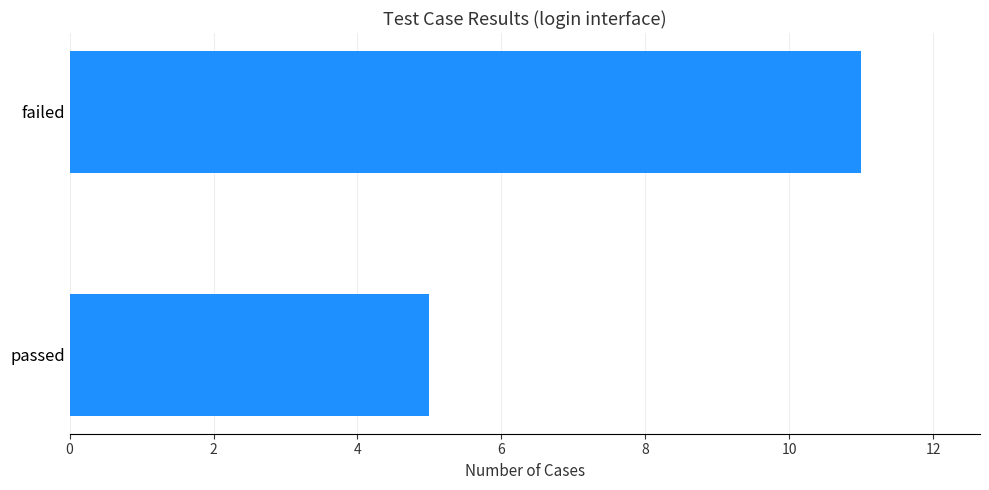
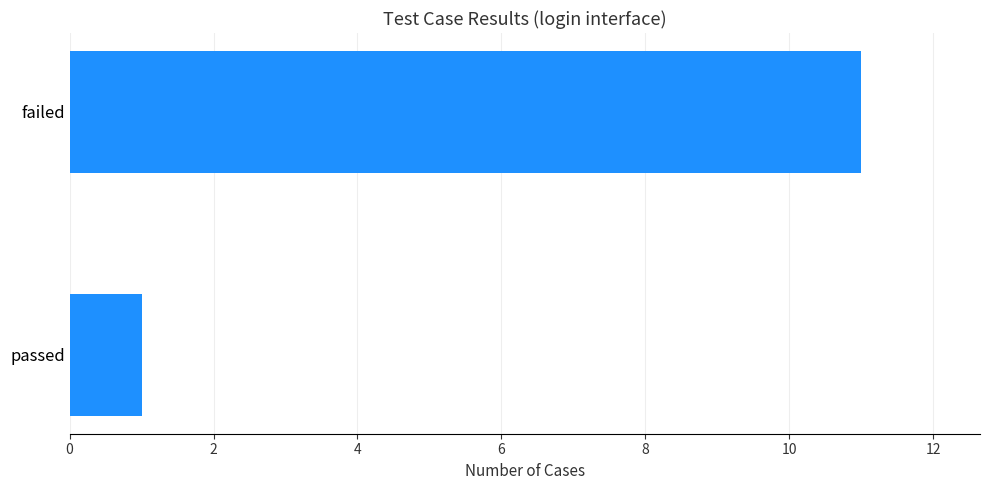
passed: 5 -> 1
